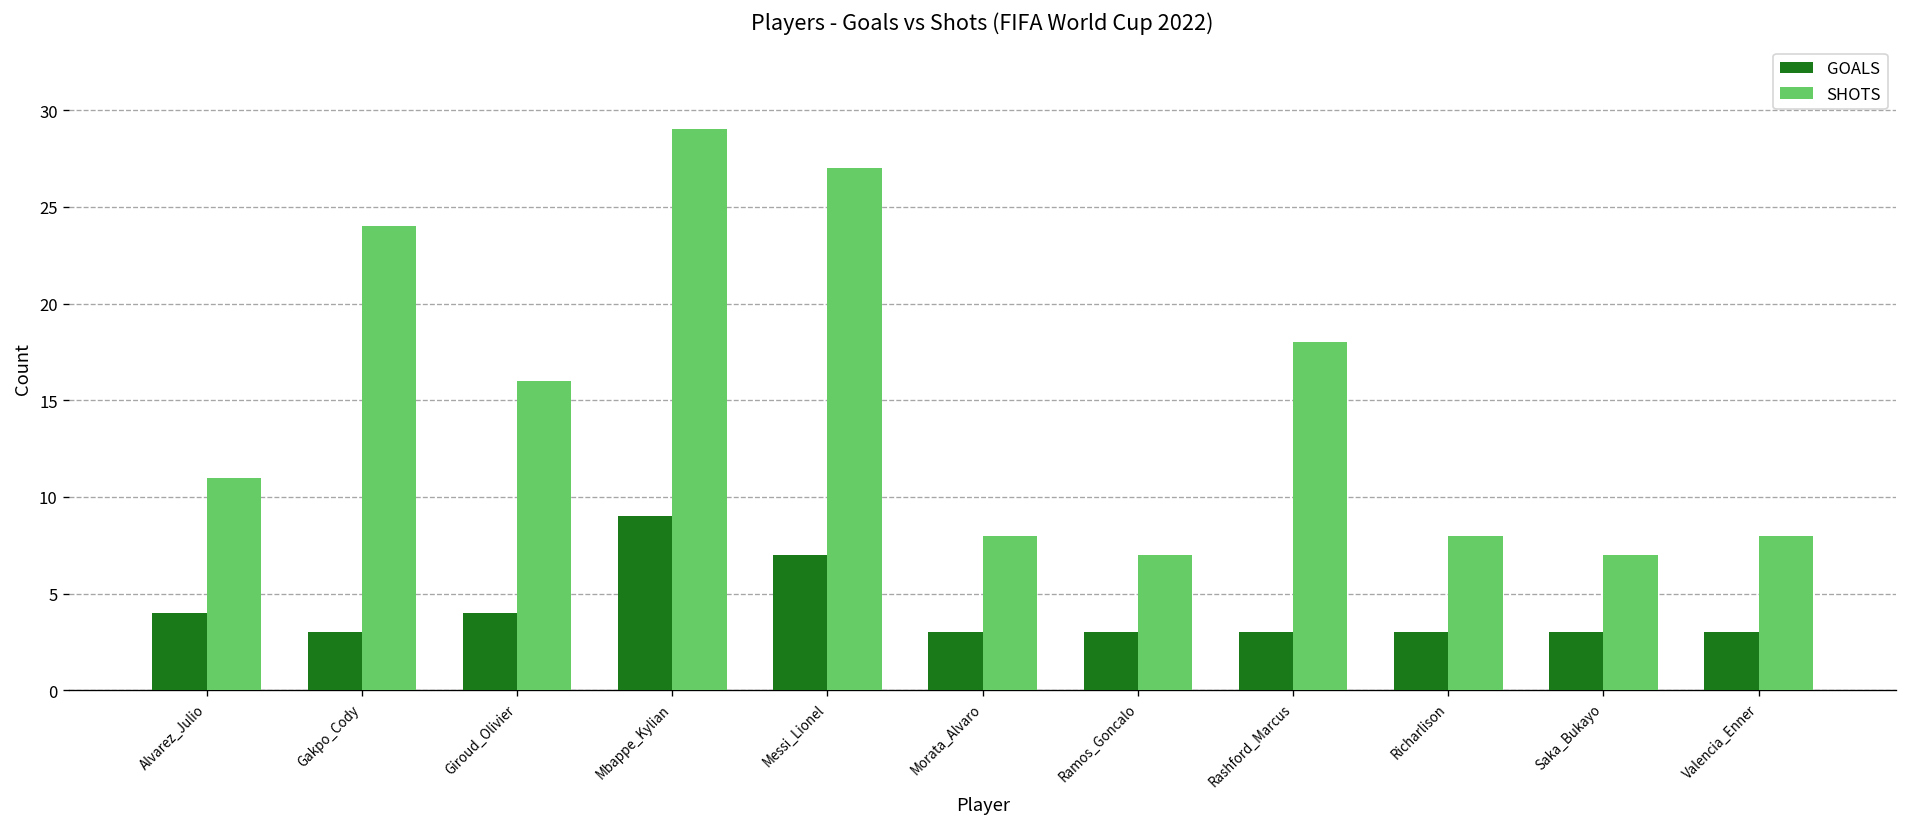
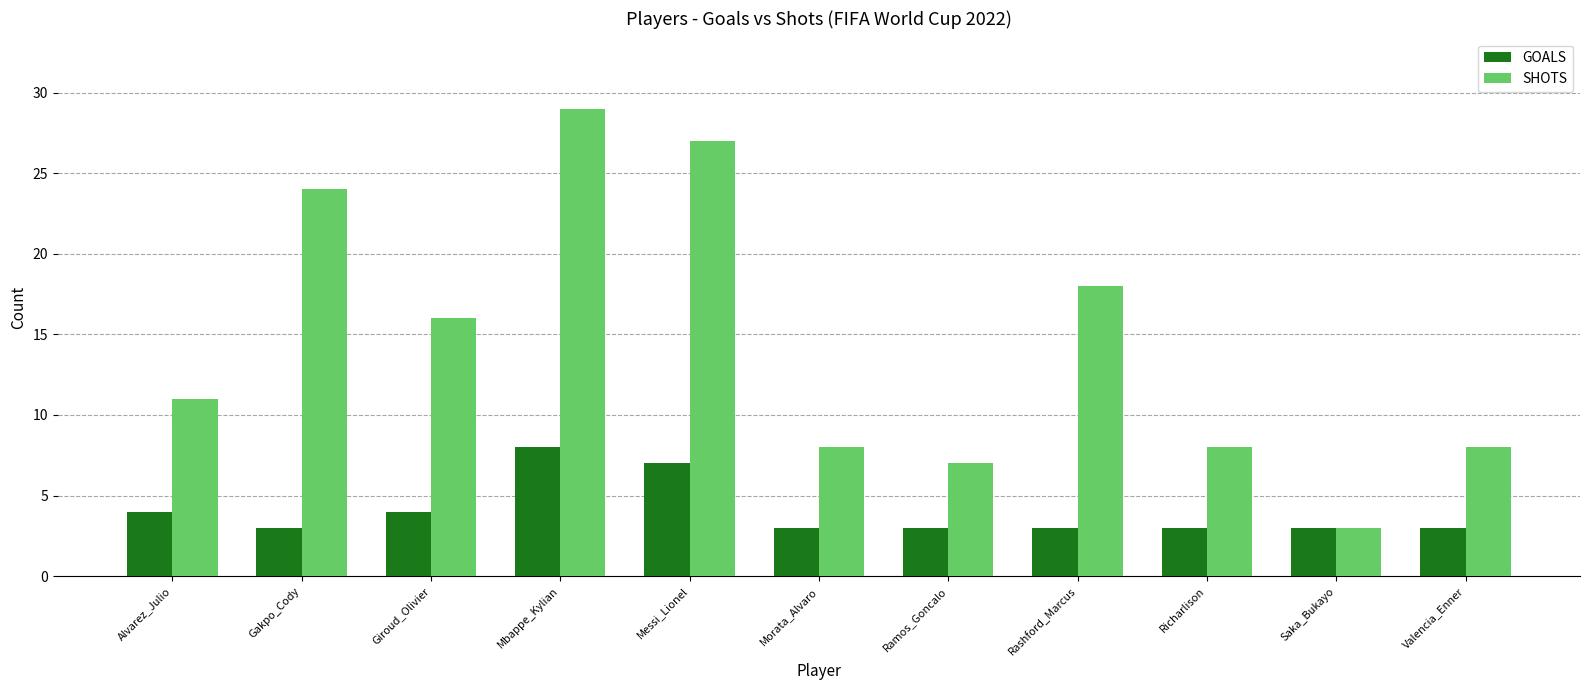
GOALS, Mbappe_Kylian: 9 -> 8
SHOTS, Saka_Bukayo: 7 -> 3
